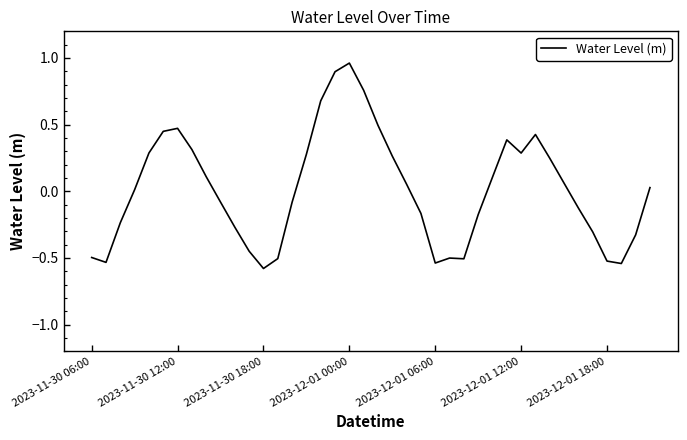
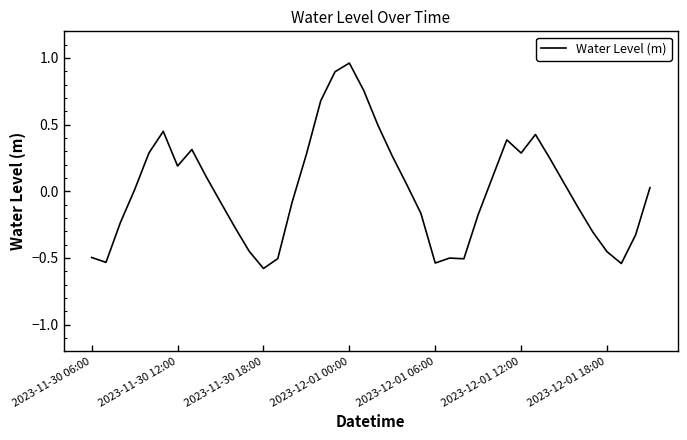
2023-11-30 12:00: 0.47 -> 0.19
2023-12-01 18:00: -0.52 -> -0.45
